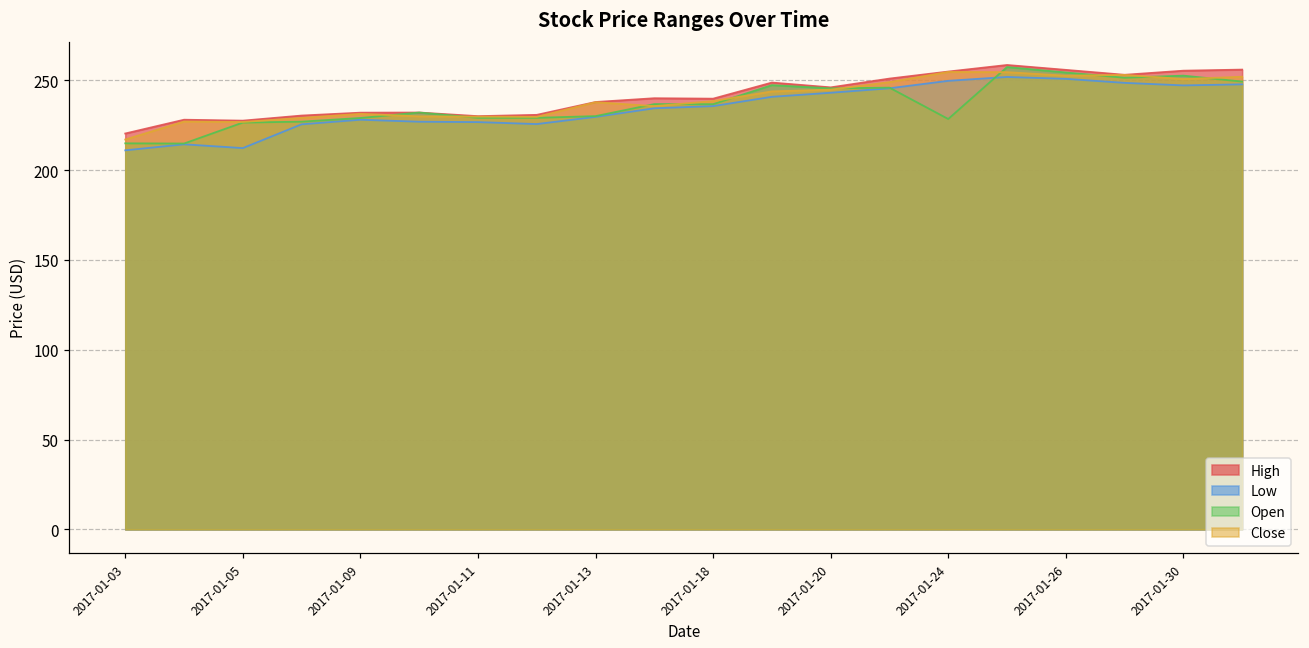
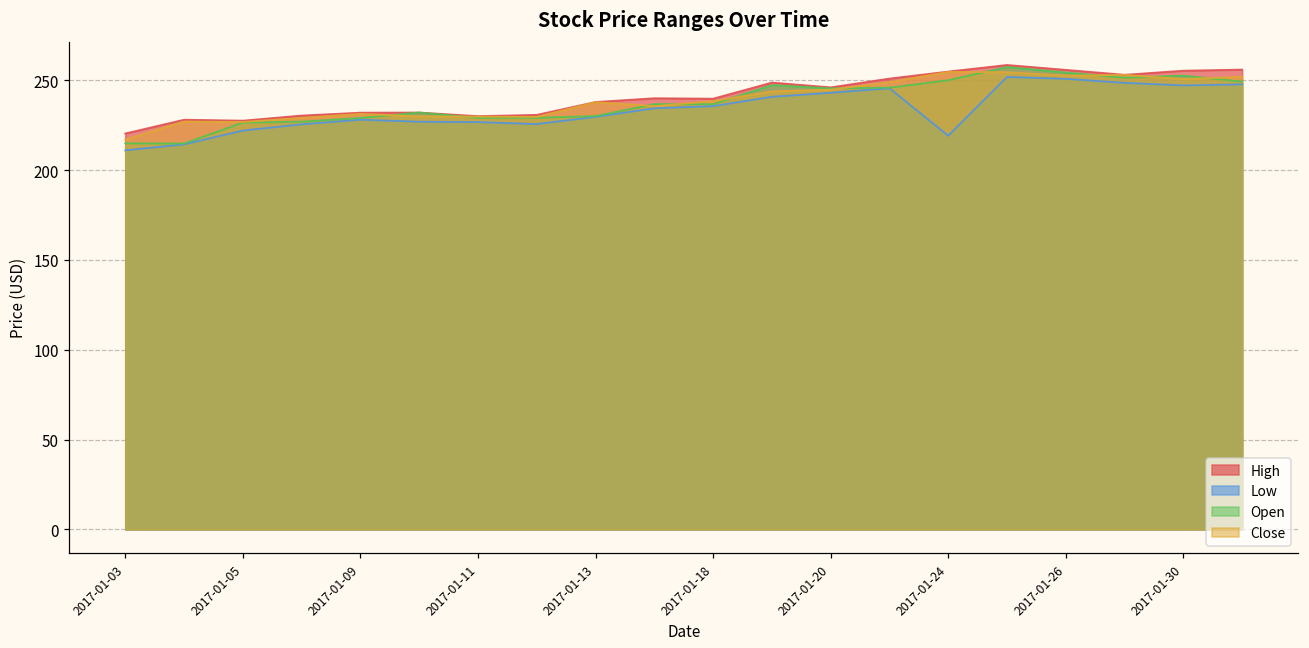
Low, 2017-01-05: 212 -> 222
Low, 2017-01-24: 250 -> 219
Open, 2017-01-24: 228 -> 250
